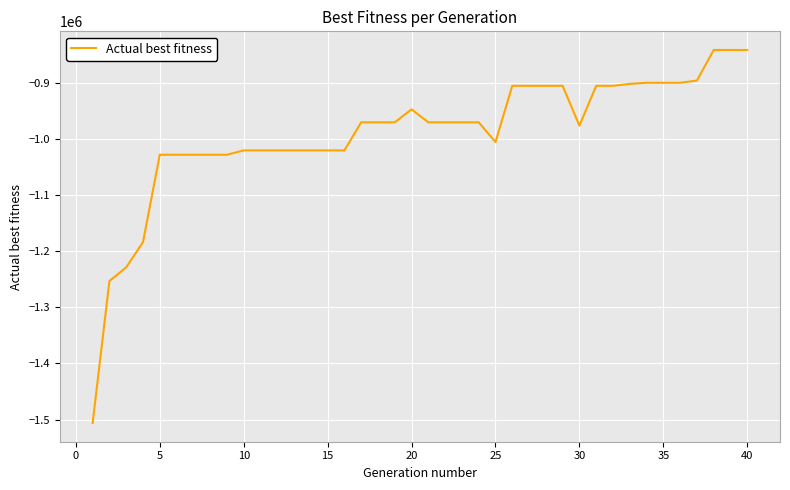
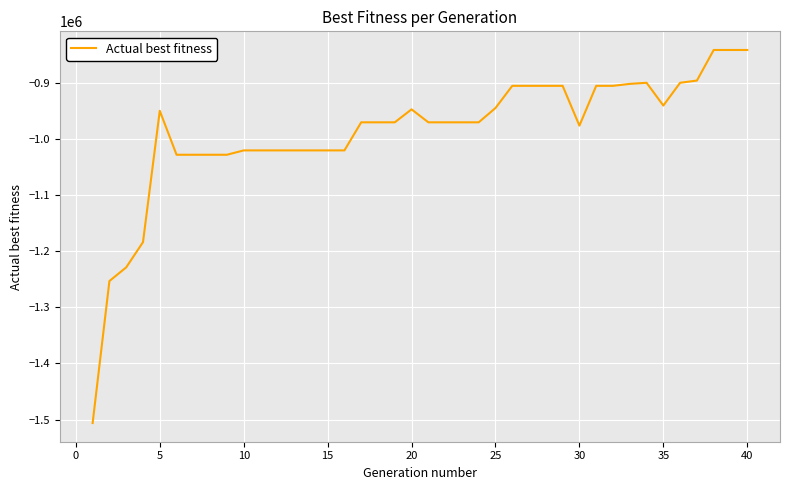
5: -1030000 -> -950000
25: -1010000 -> -950000
35: -900000 -> -940000
